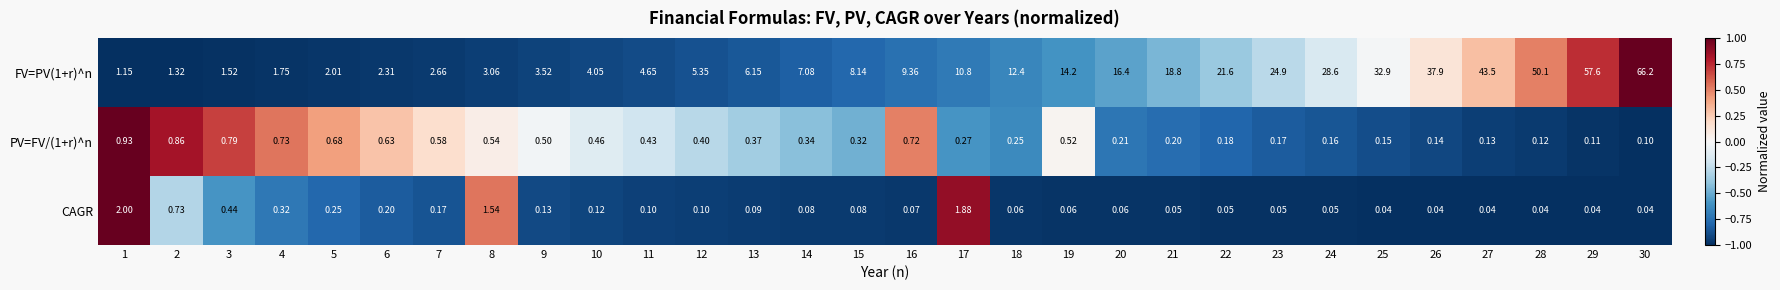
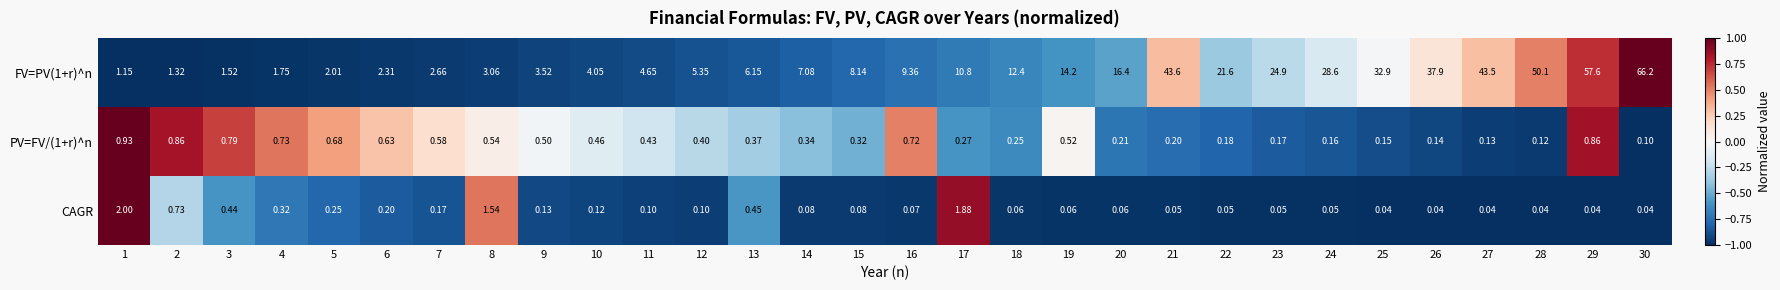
FV=PV(1+r)^n, 21: 18.8 -> 43.6
PV=FV/(1+r)^n, 29: 0.11 -> 0.86
CAGR, 13: 0.09 -> 0.45
